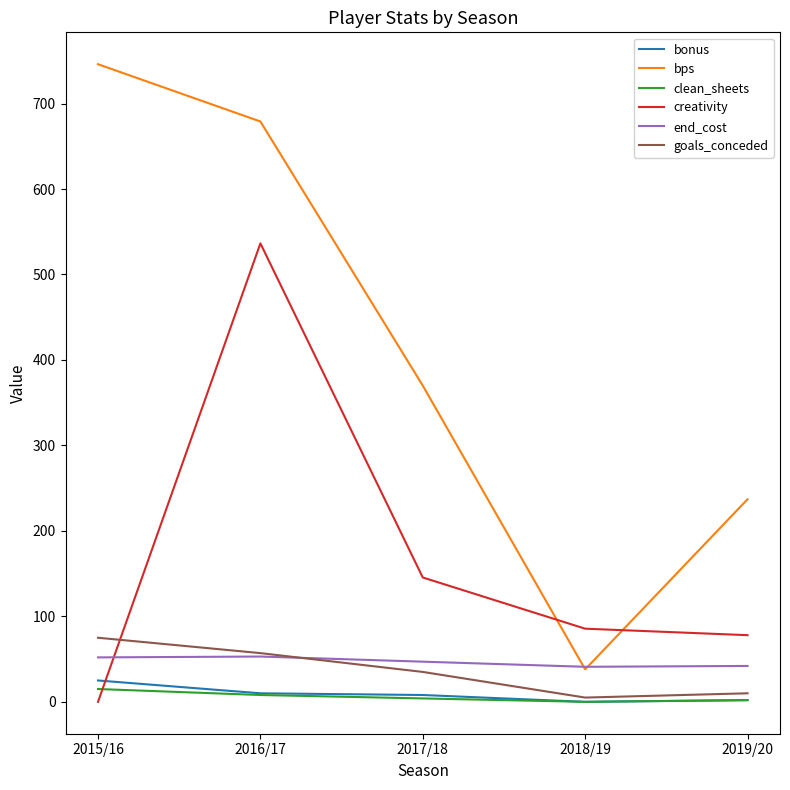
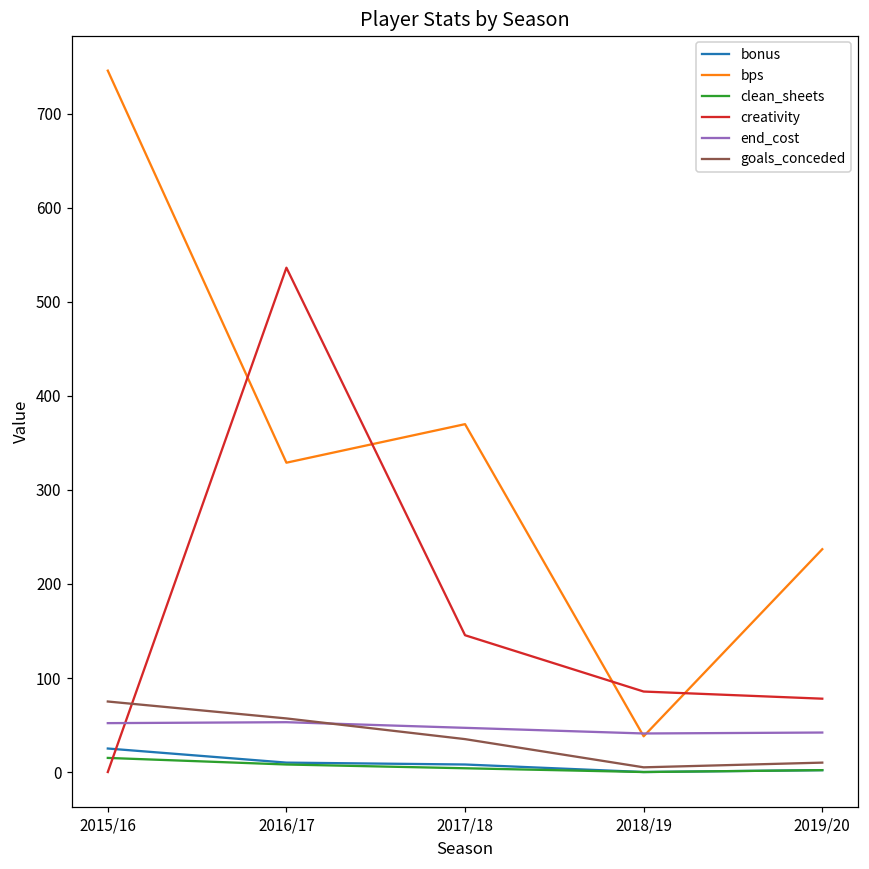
bps, 2016/17: 680 -> 330
